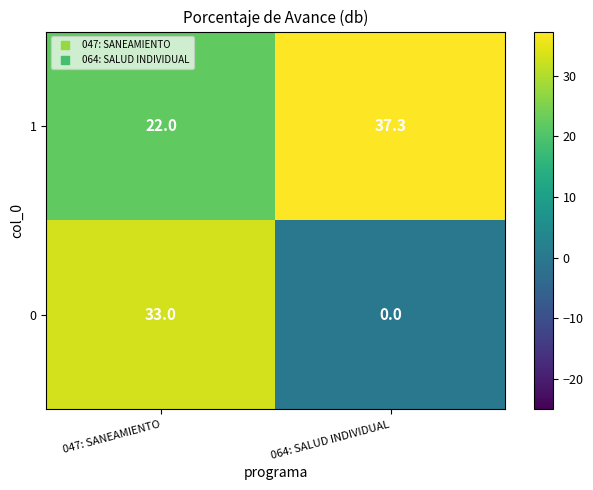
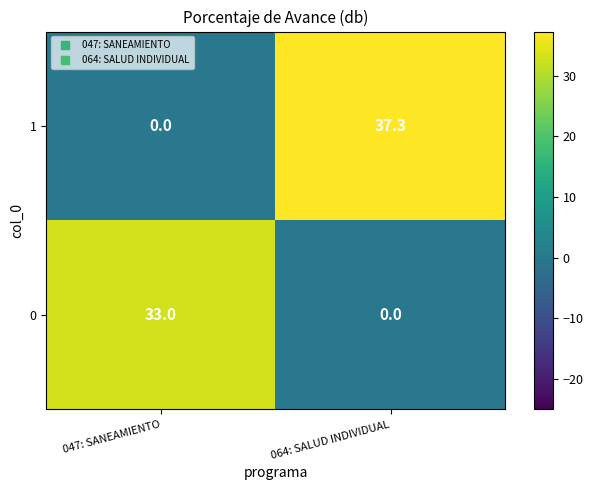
1, 047: SANEAMIENTO: 22.0 -> 0.0
